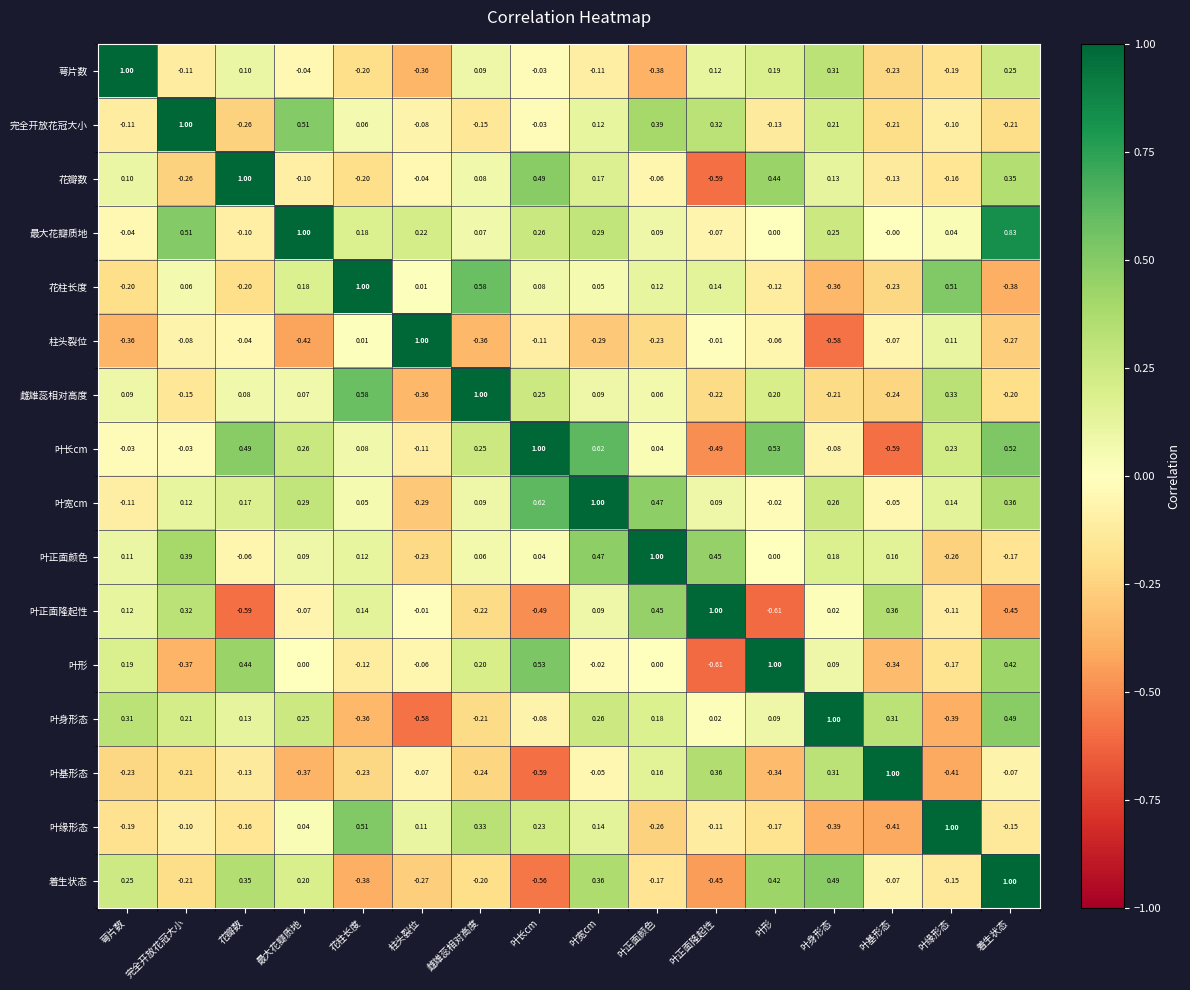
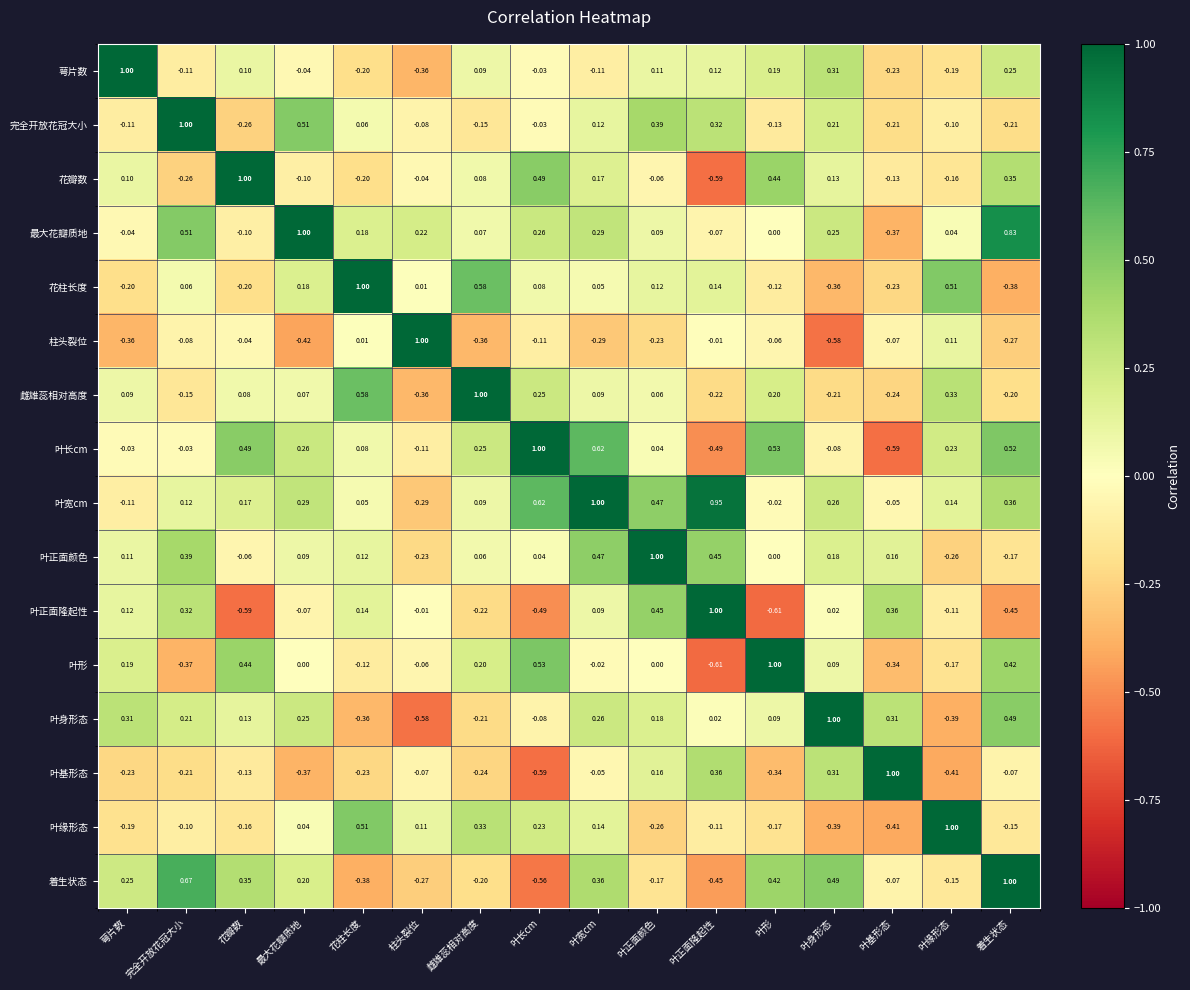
萼片数, 叶正面颜色: -0.38 -> 0.11
最大花瓣质地, 叶基形态: -0.00 -> -0.37
叶宽cm, 叶正面隆起性: 0.09 -> 0.95
着生状态, 完全开放花冠大小: -0.21 -> 0.67
